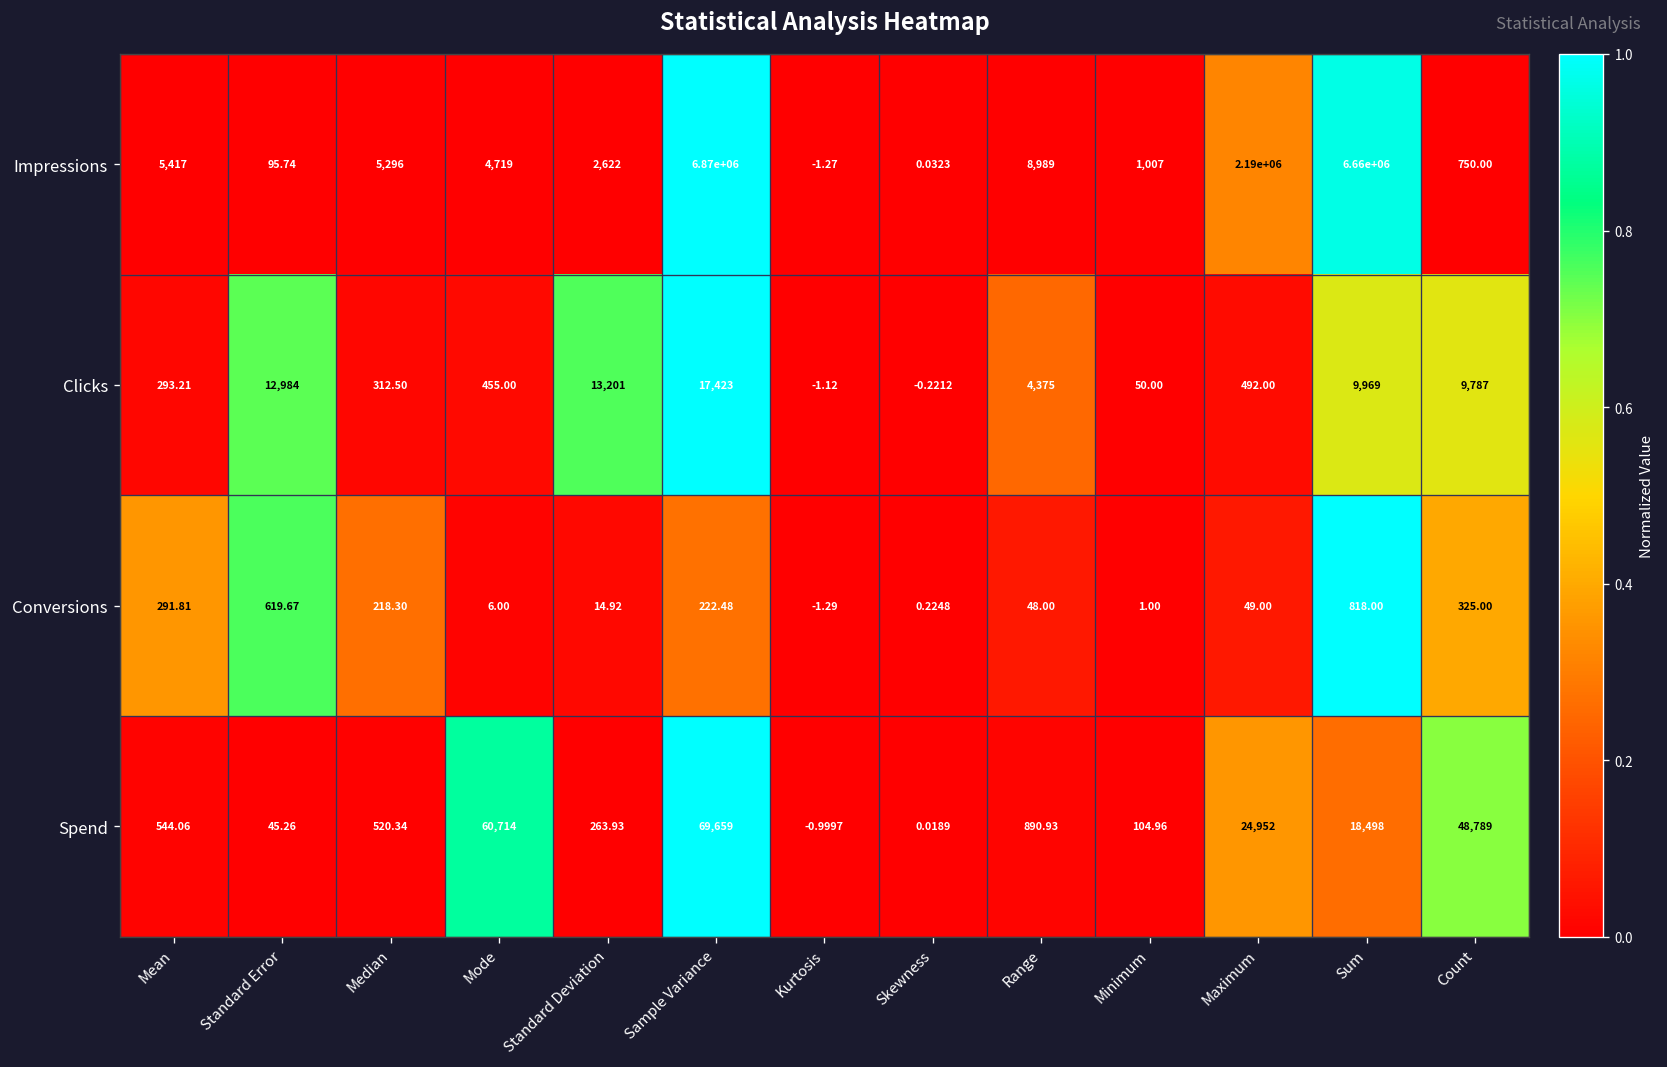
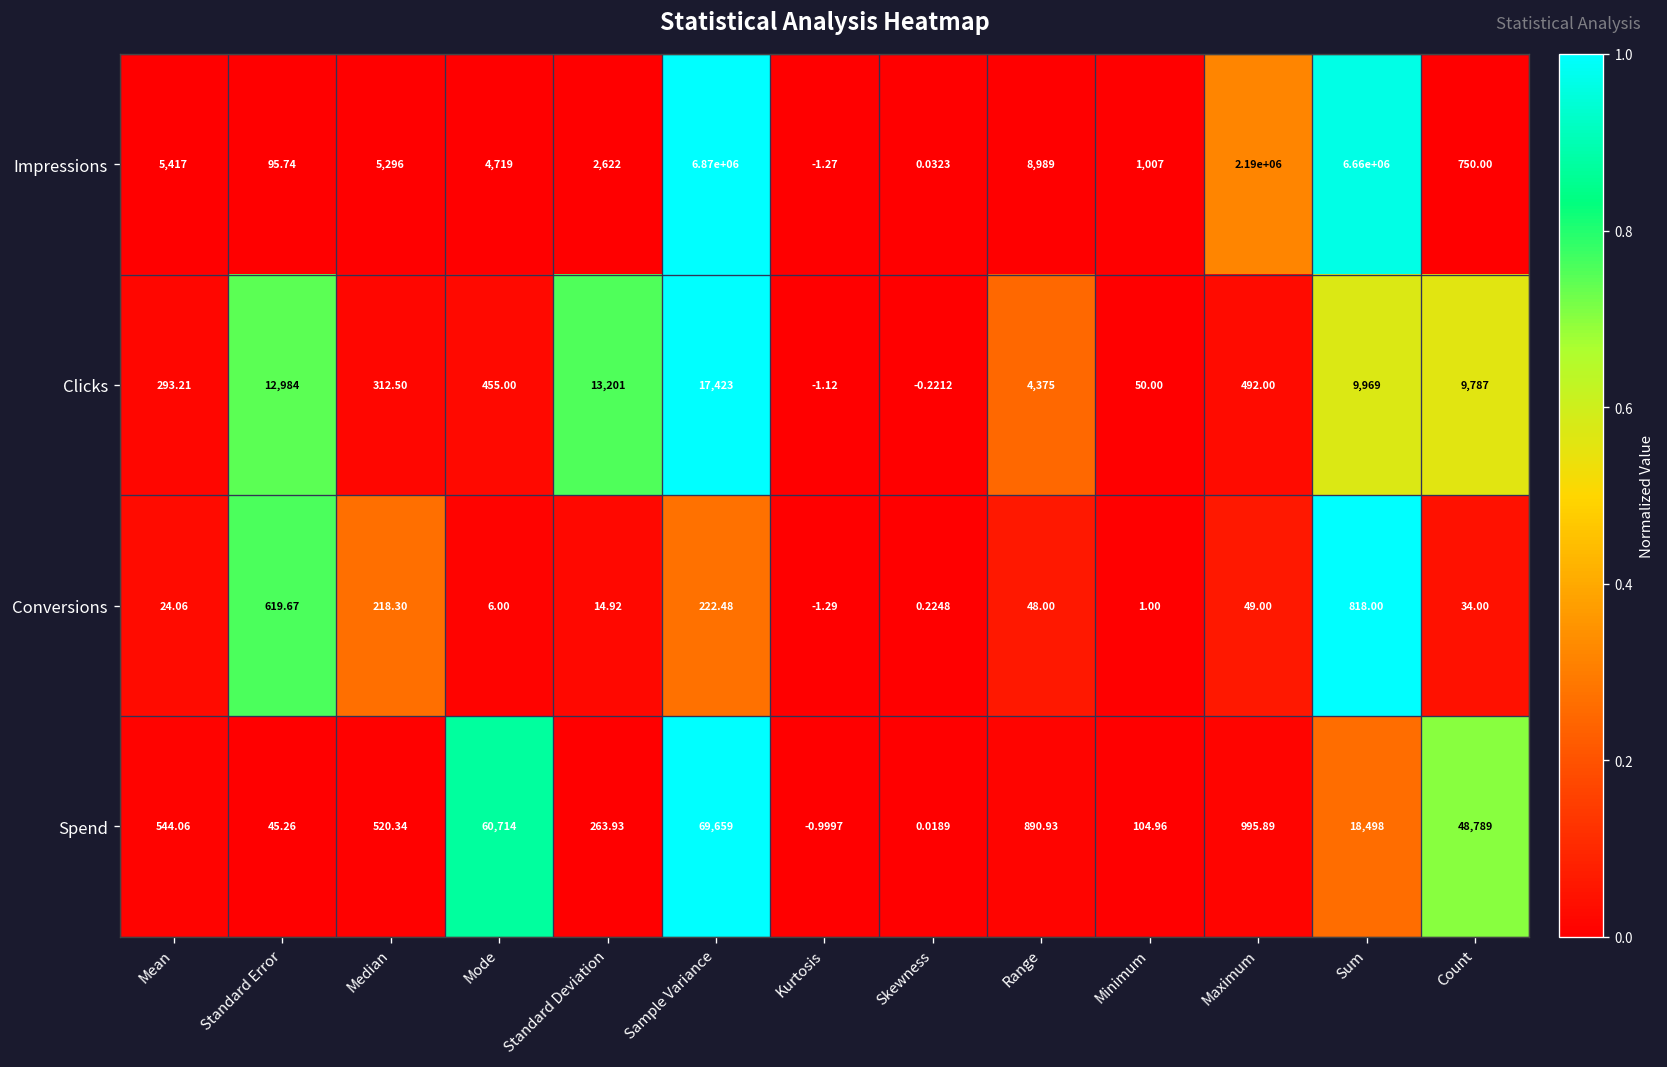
Conversions, Mean: 291.81 -> 24.06
Conversions, Count: 325.00 -> 34.00
Spend, Maximum: 24,952 -> 995.89
